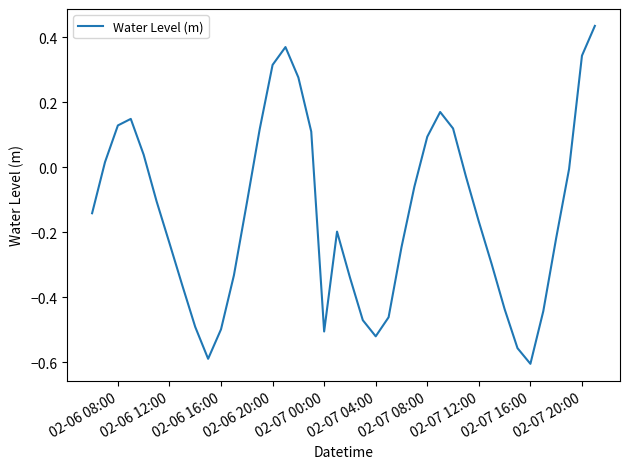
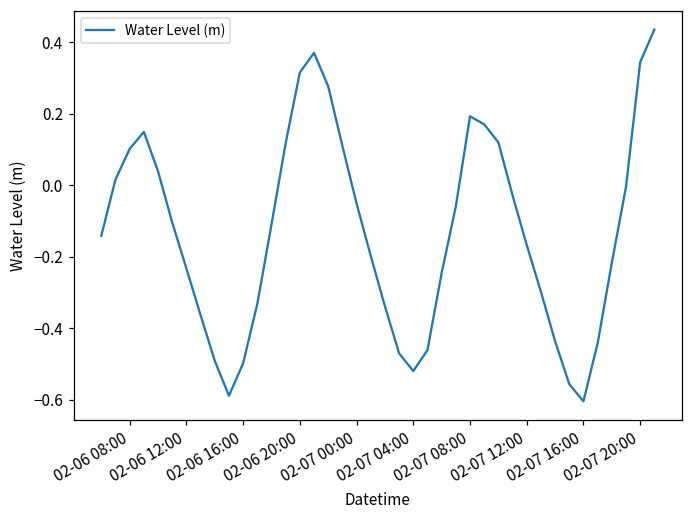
02-06 08:00: 0.13 -> 0.10
02-07 00:00: -0.50 -> -0.05
02-07 08:00: 0.09 -> 0.19
